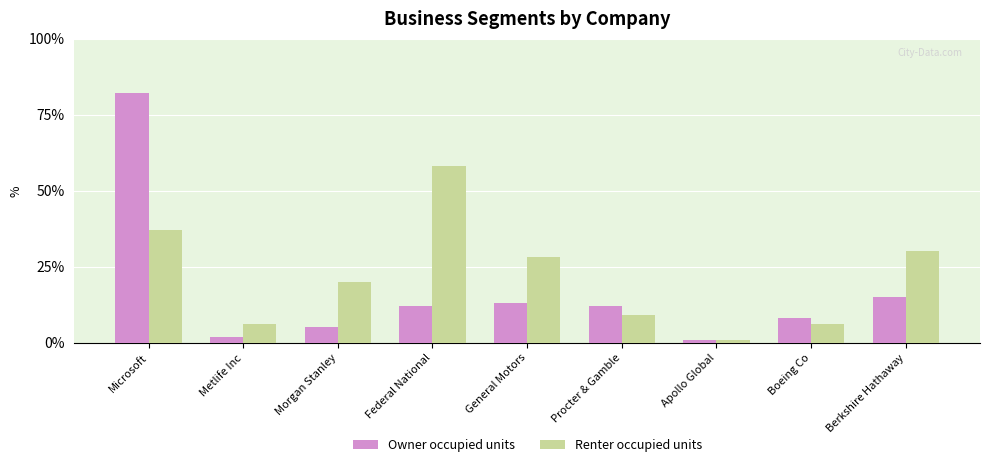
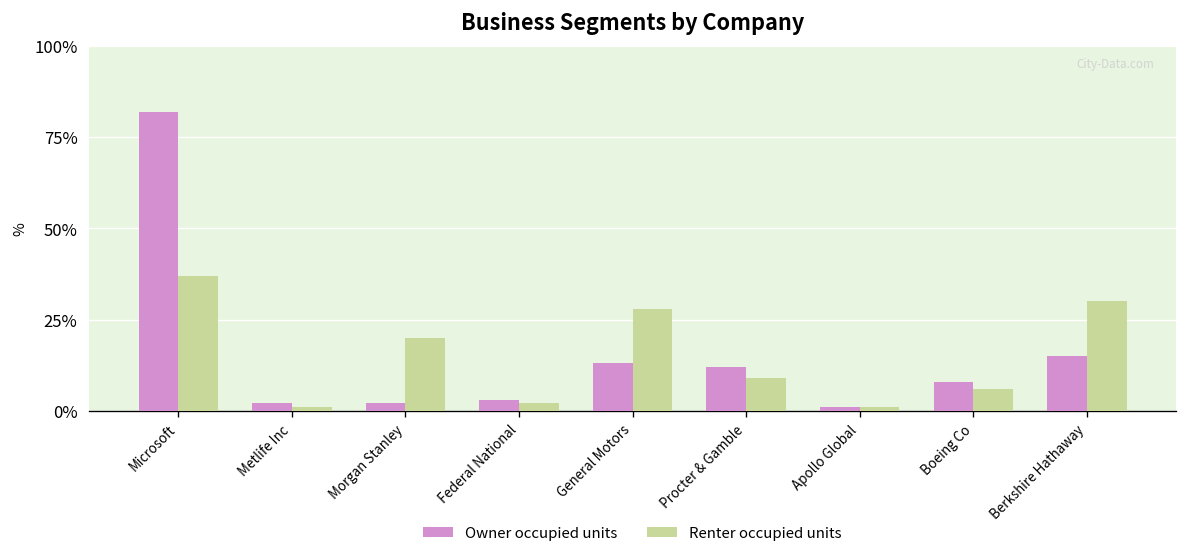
Renter occupied units, Metlife Inc: 6% -> 1%
Owner occupied units, Morgan Stanley: 5% -> 2%
Owner occupied units, Federal National: 12% -> 3%
Renter occupied units, Federal National: 58% -> 2%
